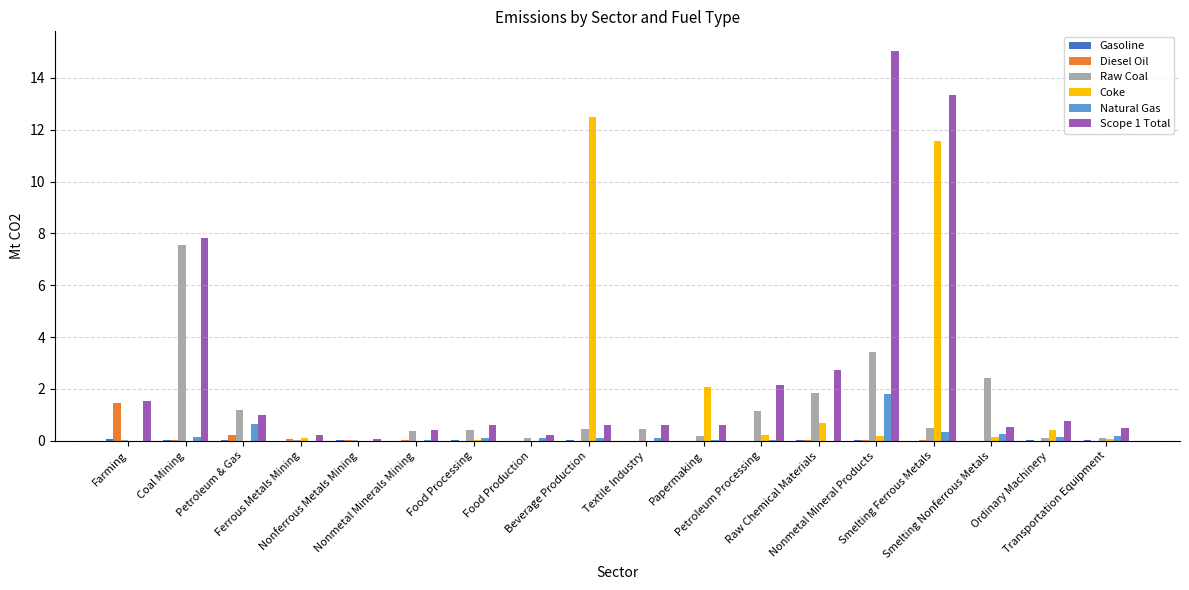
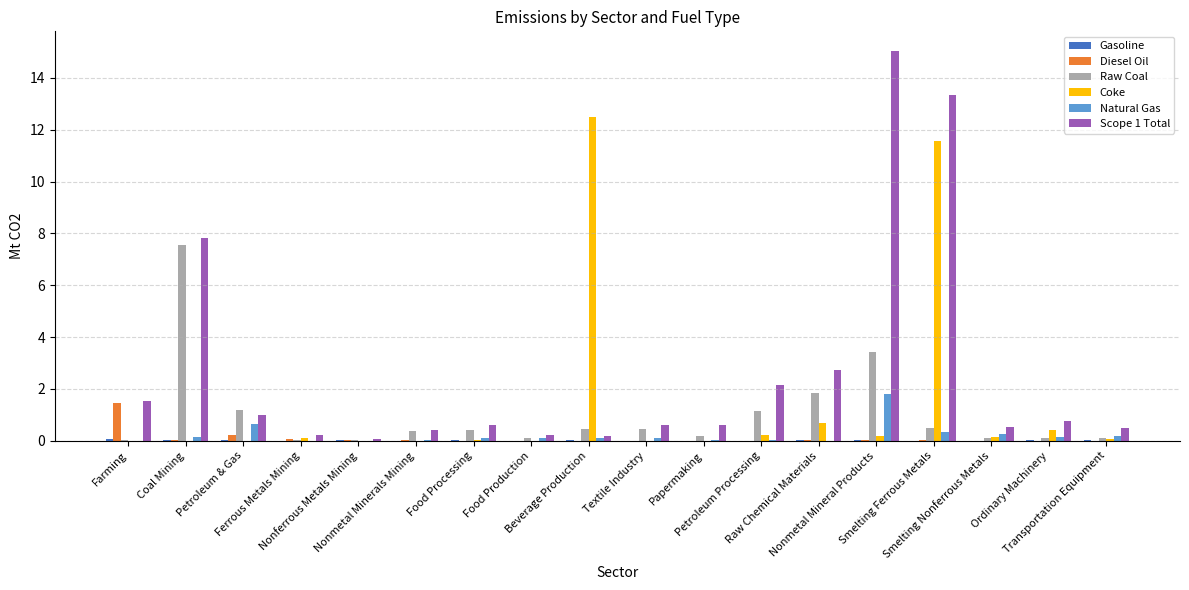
Scope 1 Total, Beverage Production: 0.6 -> 0.2
Coke, Papermaking: 2.1 -> 0.0
Raw Coal, Smelting Nonferrous Metals: 2.4 -> 0.1
